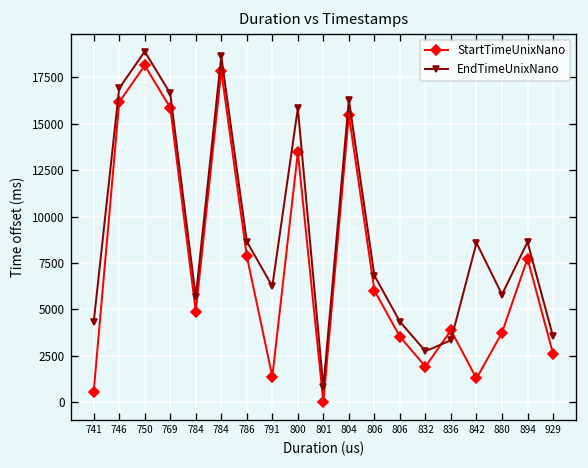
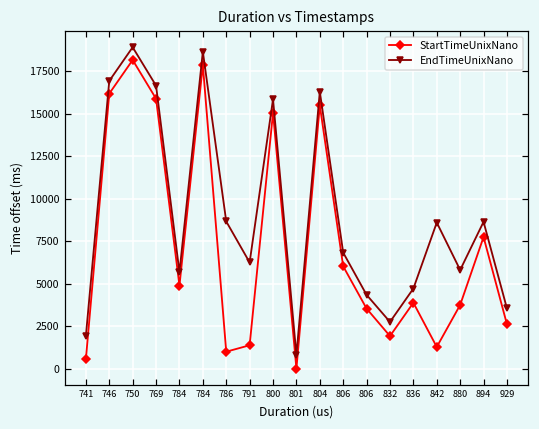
EndTimeUnixNano, 741: 4300 -> 1900
StartTimeUnixNano, 786: 7900 -> 1000
StartTimeUnixNano, 800: 13500 -> 15000
EndTimeUnixNano, 836: 3300 -> 4700
